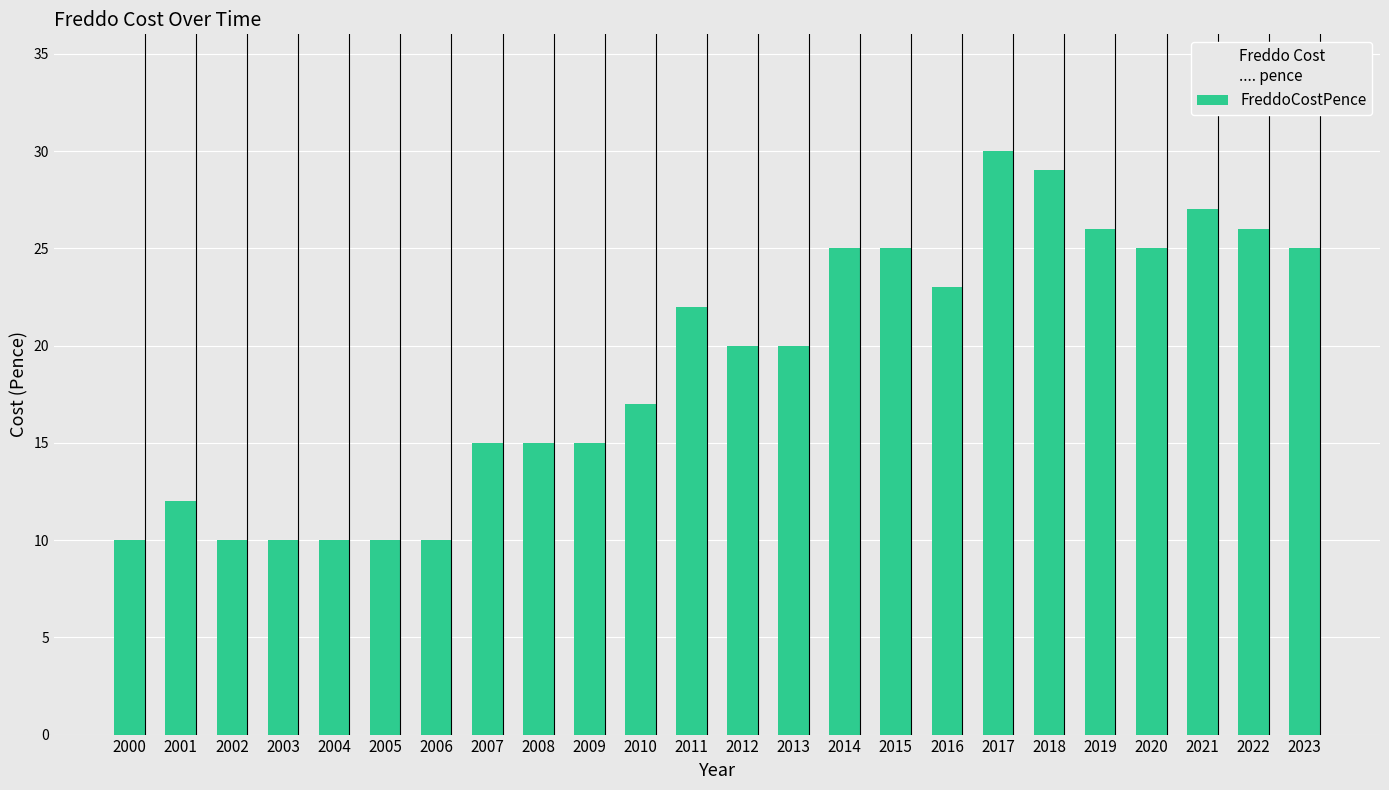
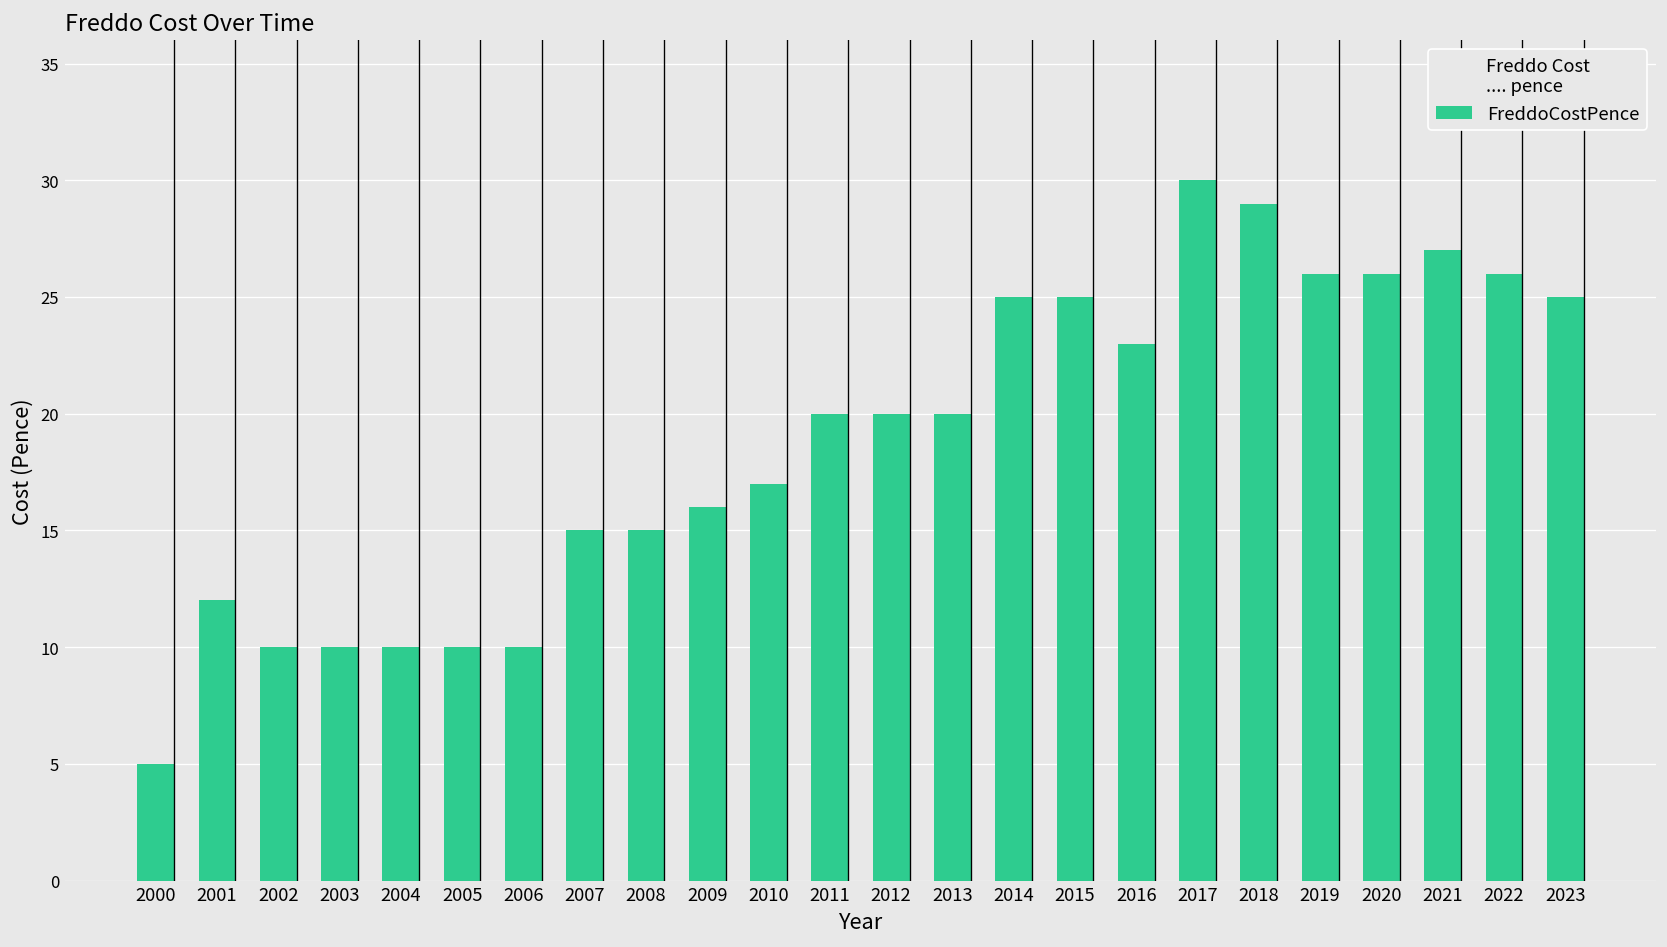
2000: 10 -> 5
2009: 15 -> 16
2011: 22 -> 20
2020: 25 -> 26
